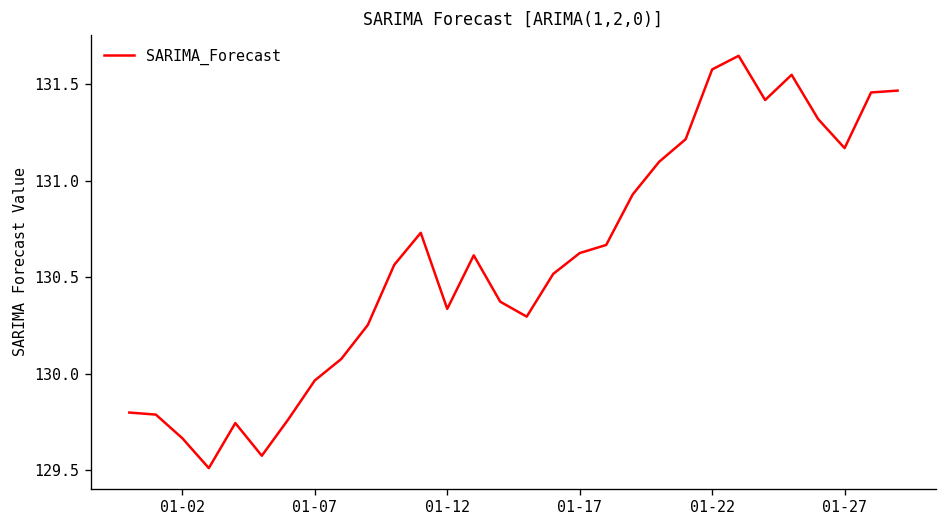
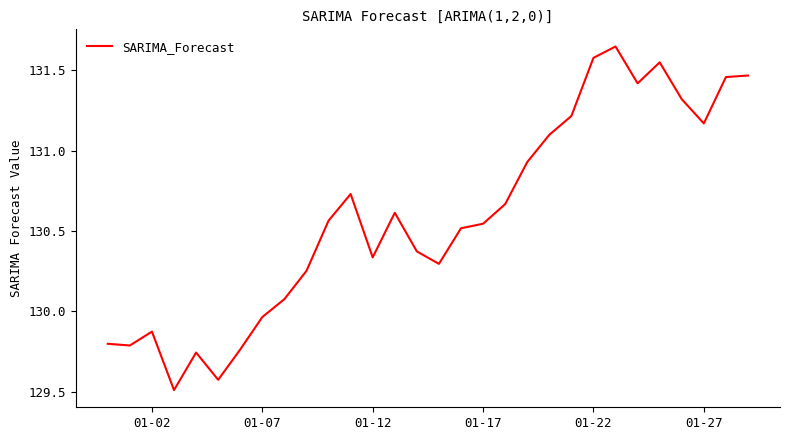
01-02: 129.66 -> 129.87
01-17: 130.62 -> 130.54
